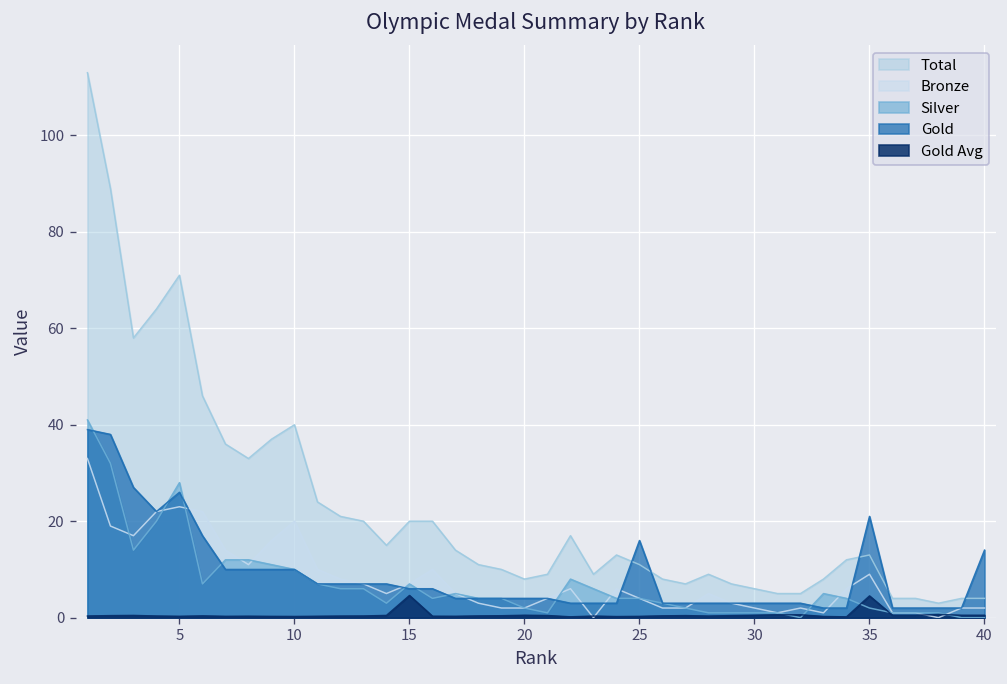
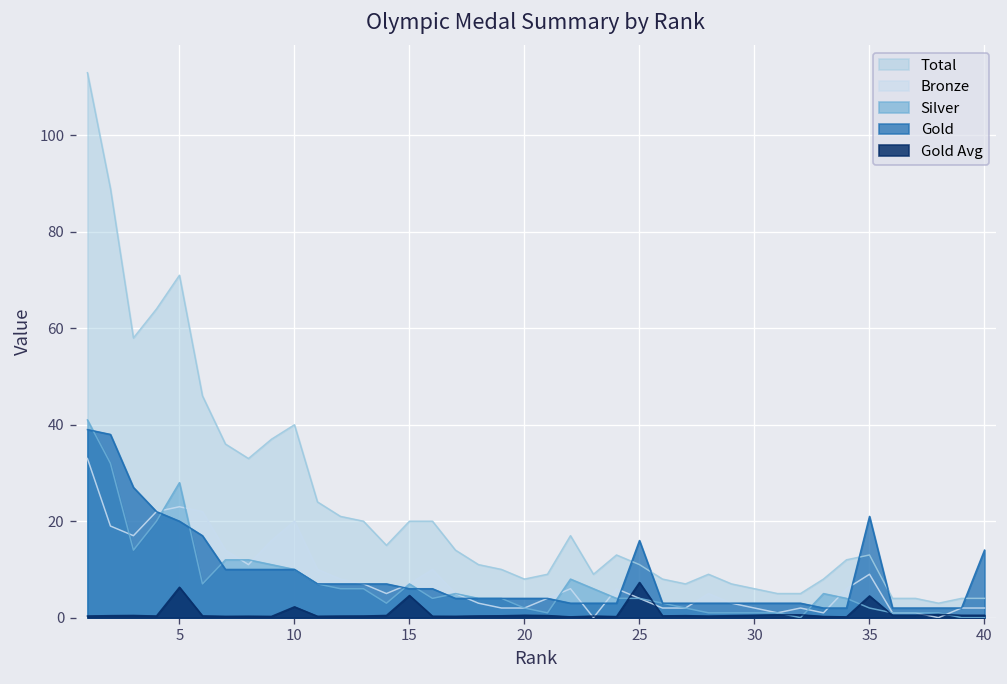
Gold, 5: 26 -> 20
Gold Avg, 5: 0 -> 6
Gold Avg, 10: 0 -> 2
Gold Avg, 25: 0 -> 7
